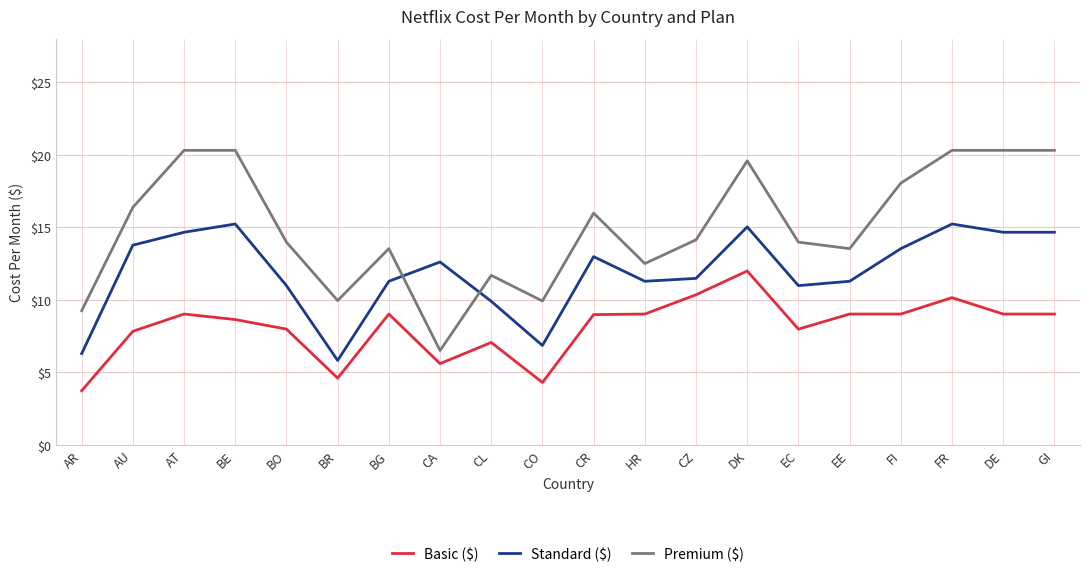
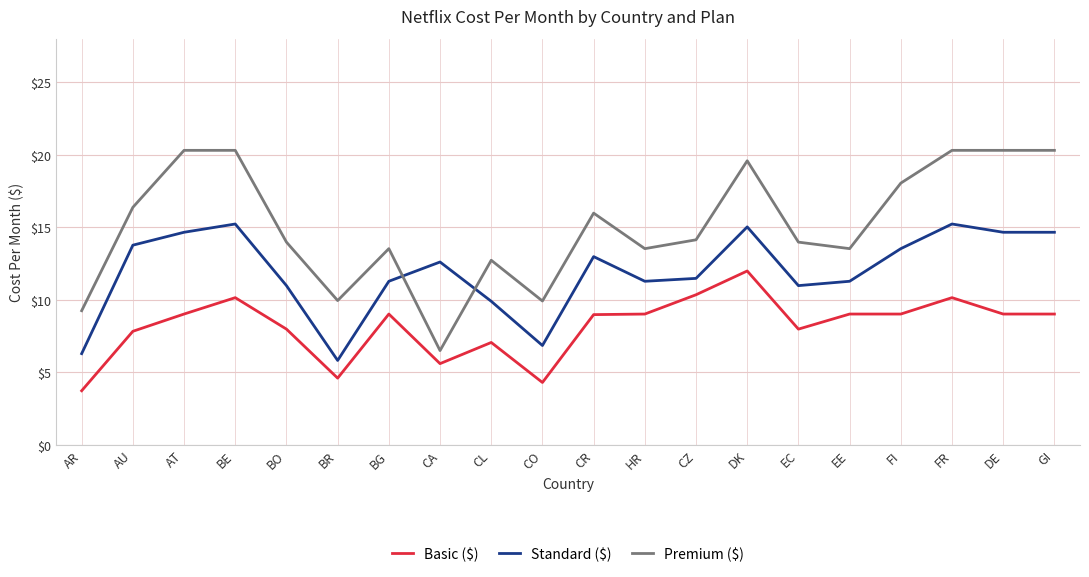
Basic ($), BE: $8.7 -> $10.2
Premium ($), CL: $11.7 -> $12.7
Premium ($), HR: $12.5 -> $13.5
